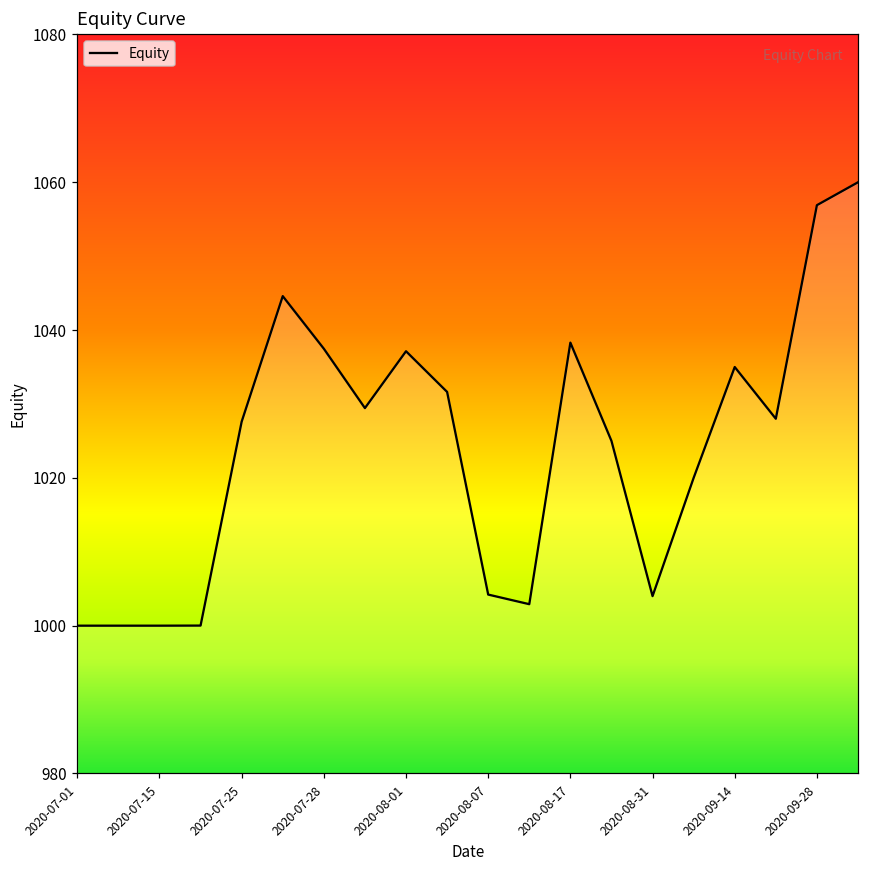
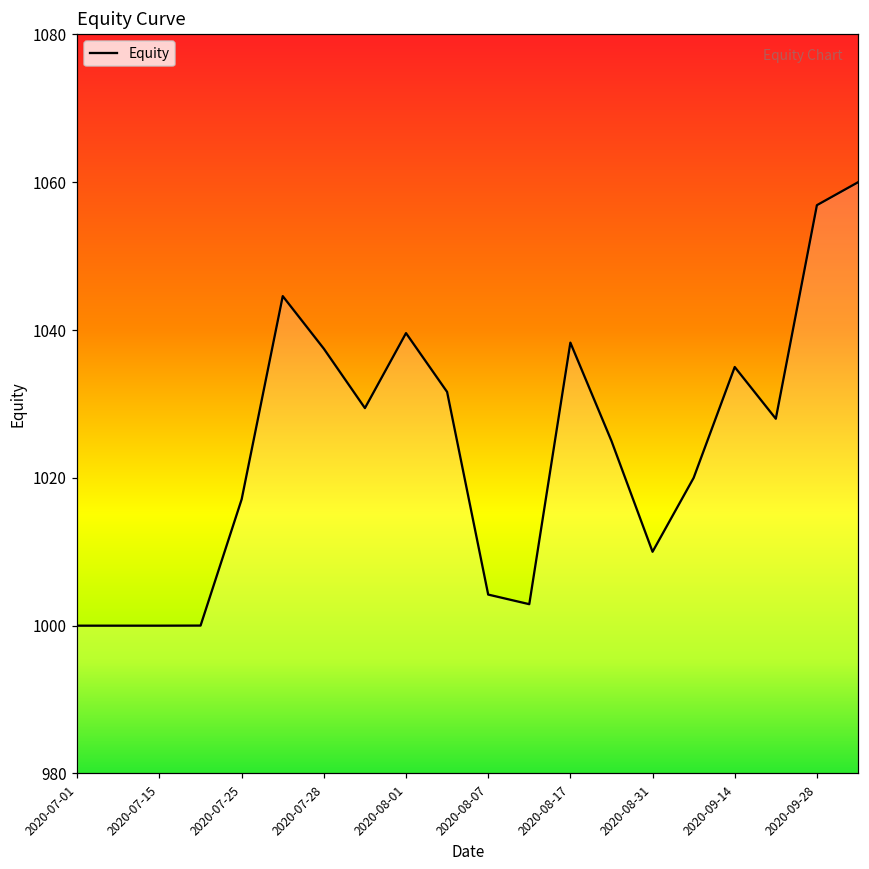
2020-07-25: 1028 -> 1017
2020-08-01: 1037 -> 1040
2020-08-31: 1004 -> 1010
